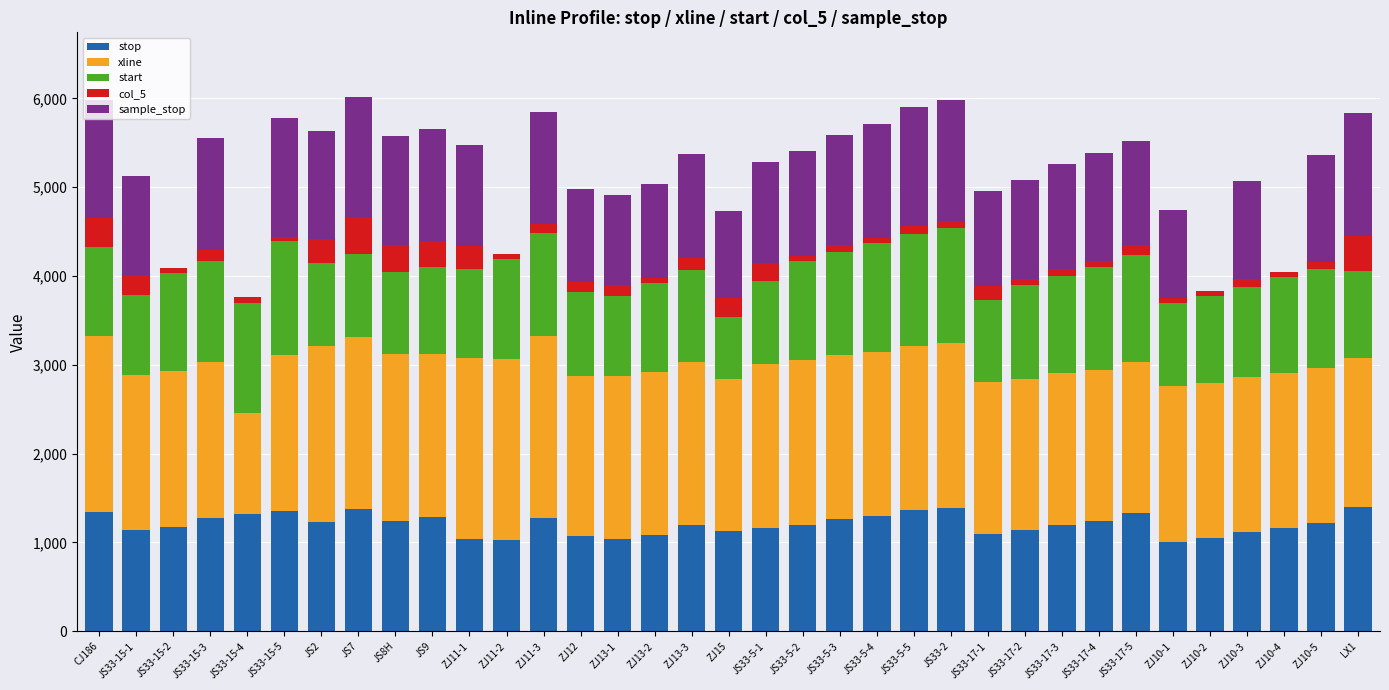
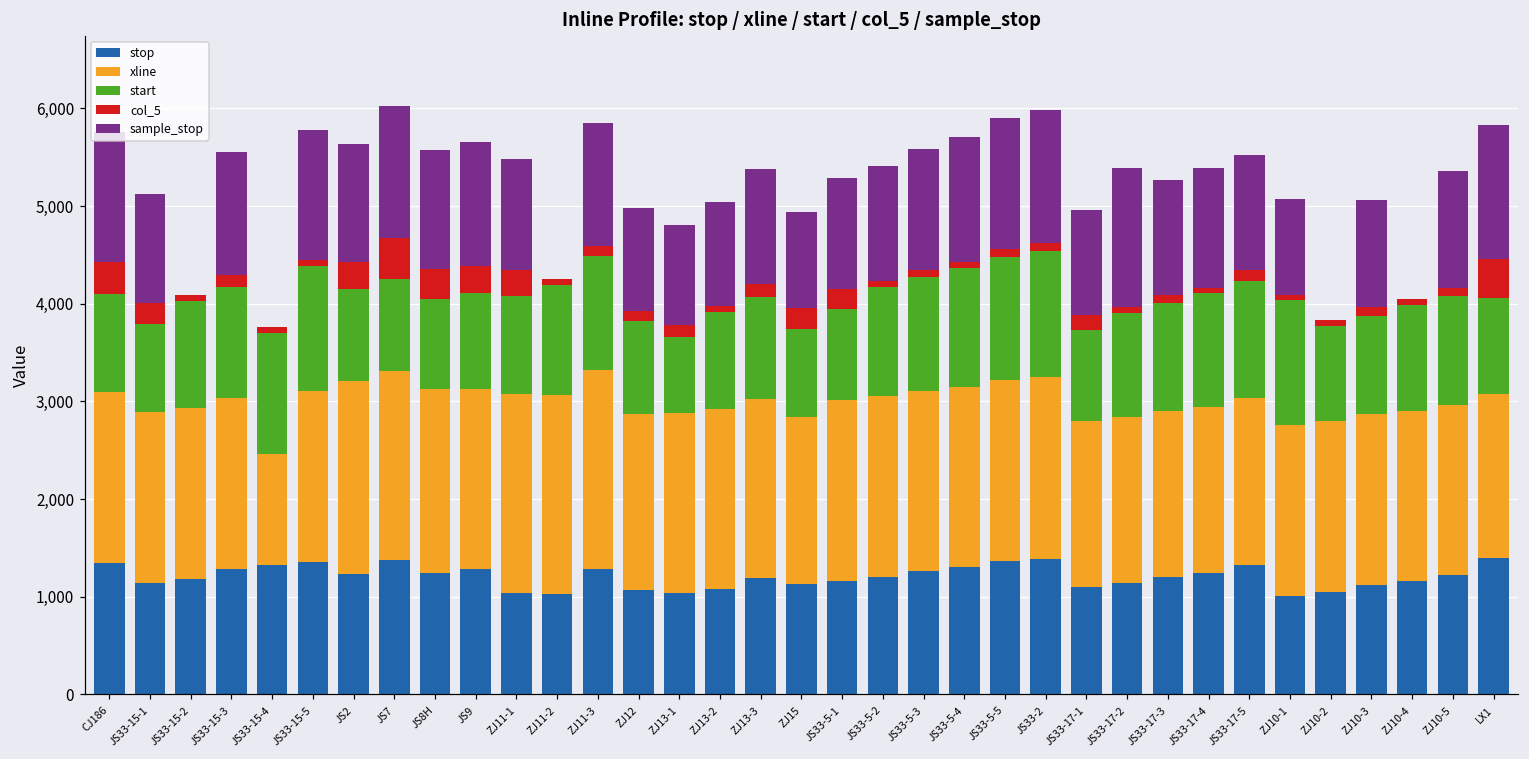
xline, CJ186: 2,000 -> 1,800
start, ZJ13-1: 900 -> 800
start, ZJ15: 700 -> 900
sample_stop, JS33-17-2: 1,100 -> 1,400
start, ZJ10-1: 900 -> 1,300
